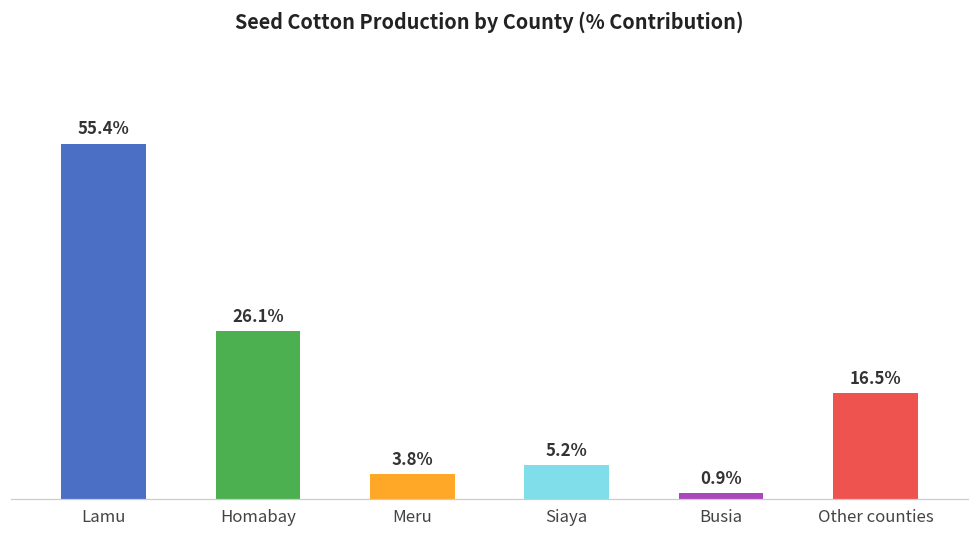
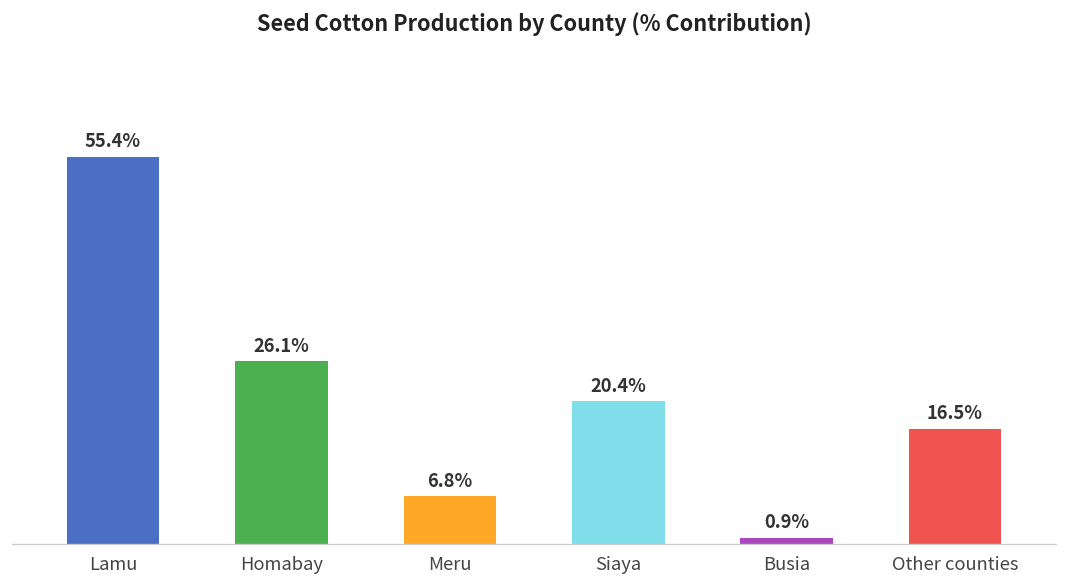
Meru: 3.8% -> 6.8%
Siaya: 5.2% -> 20.4%
